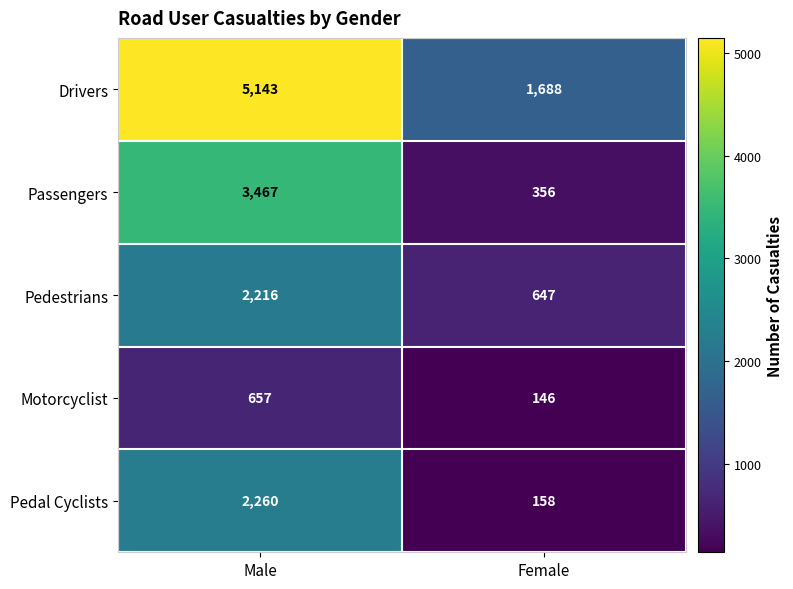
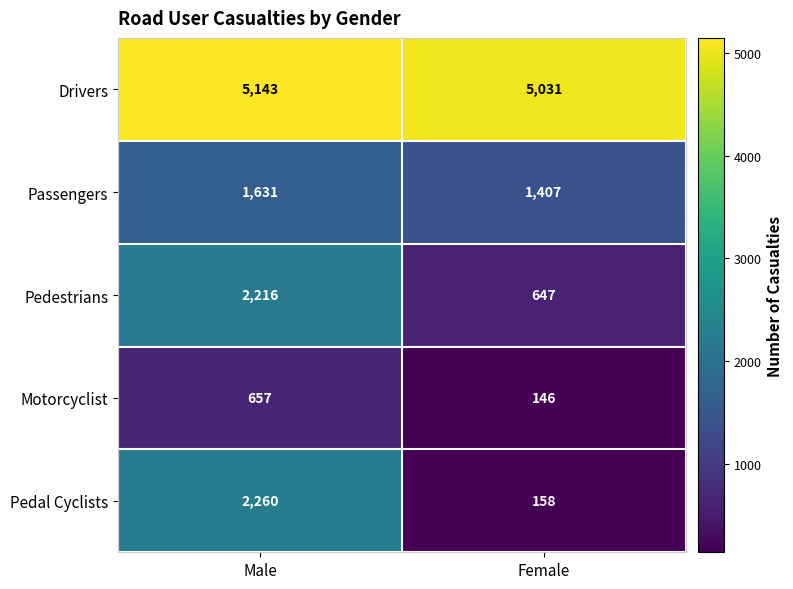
Drivers, Female: 1,688 -> 5,031
Passengers, Male: 3,467 -> 1,631
Passengers, Female: 356 -> 1,407
